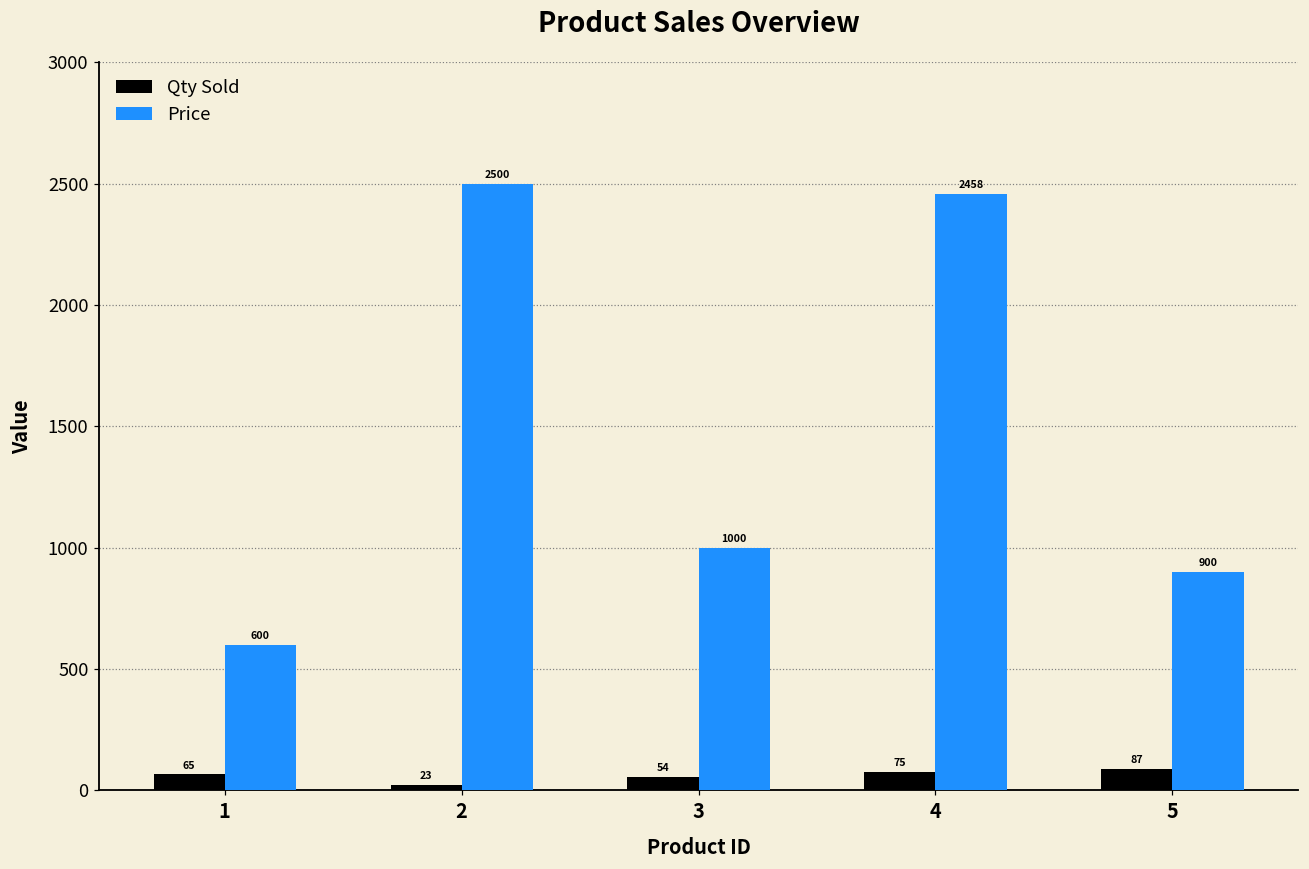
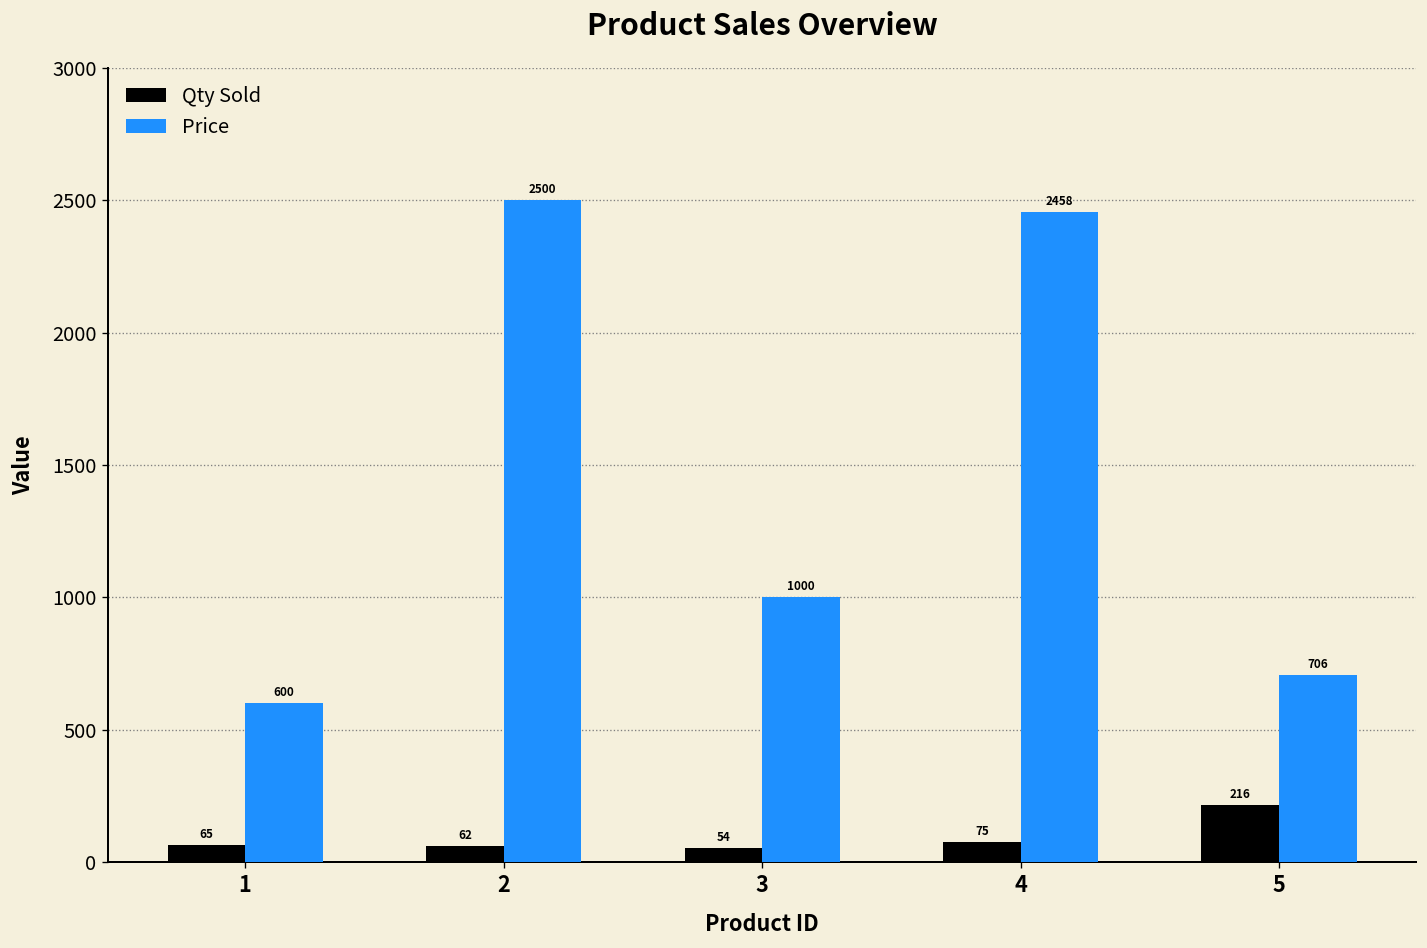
Qty Sold, 2: 23 -> 62
Qty Sold, 5: 87 -> 216
Price, 5: 900 -> 706
